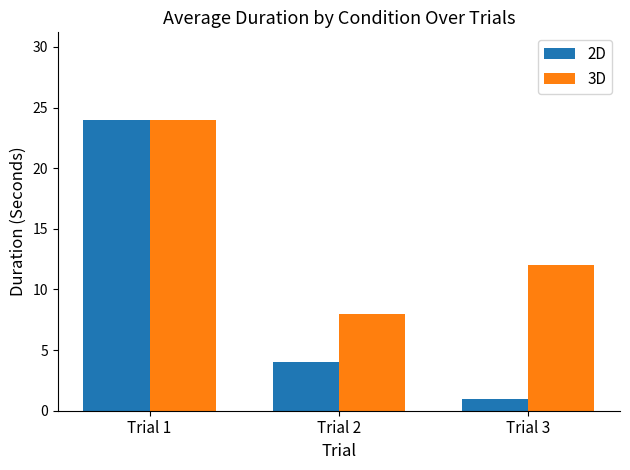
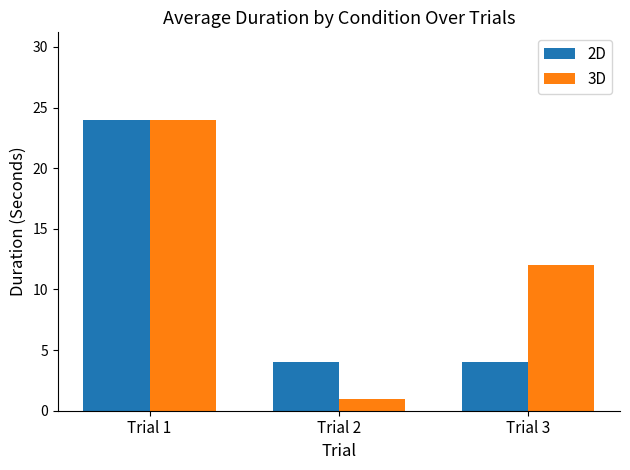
3D, Trial 2: 8 -> 1
2D, Trial 3: 1 -> 4
